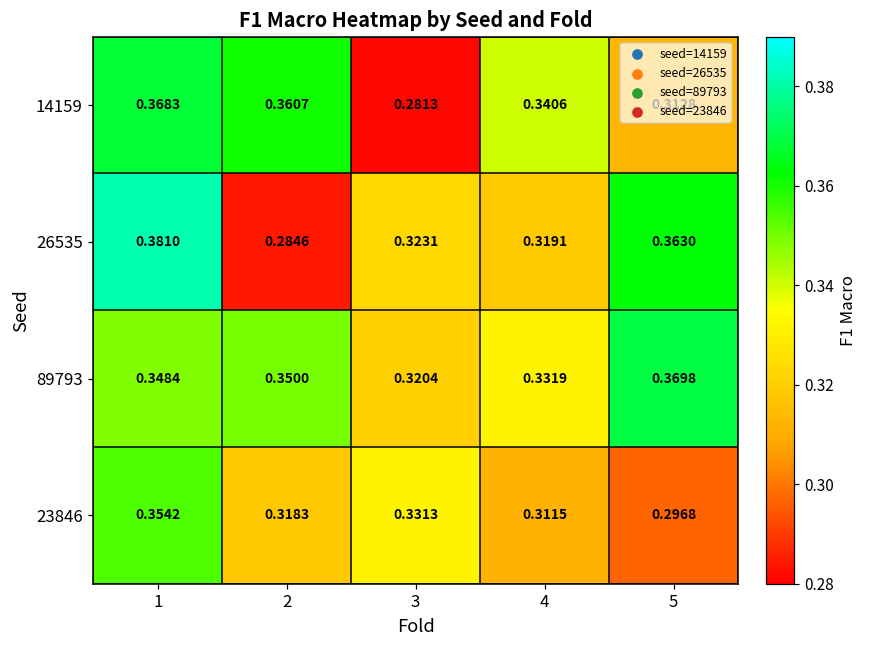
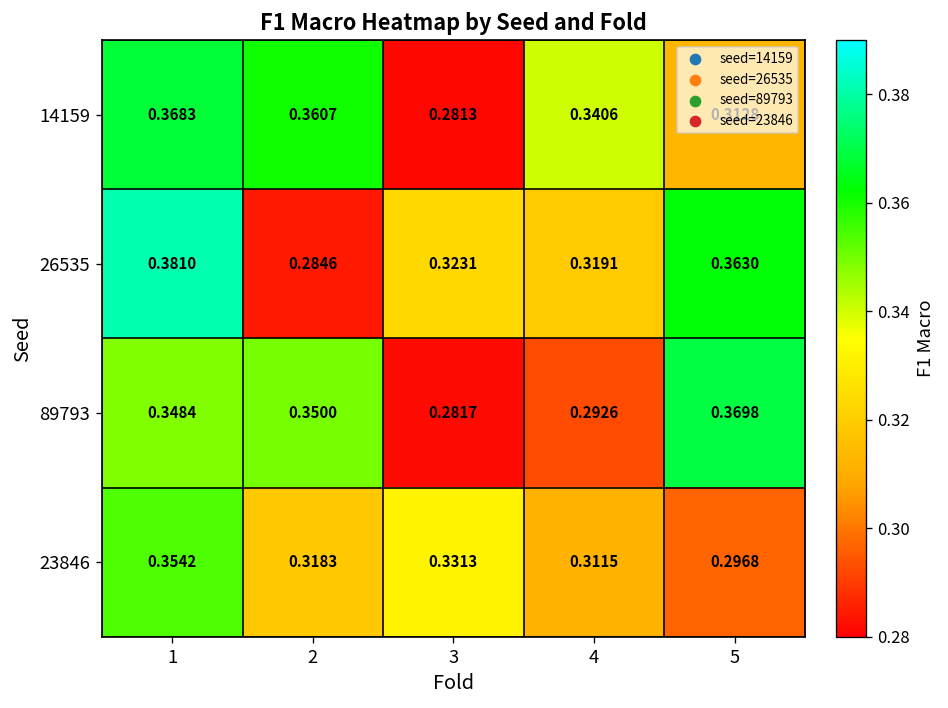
89793, 3: 0.3204 -> 0.2817
89793, 4: 0.3319 -> 0.2926
